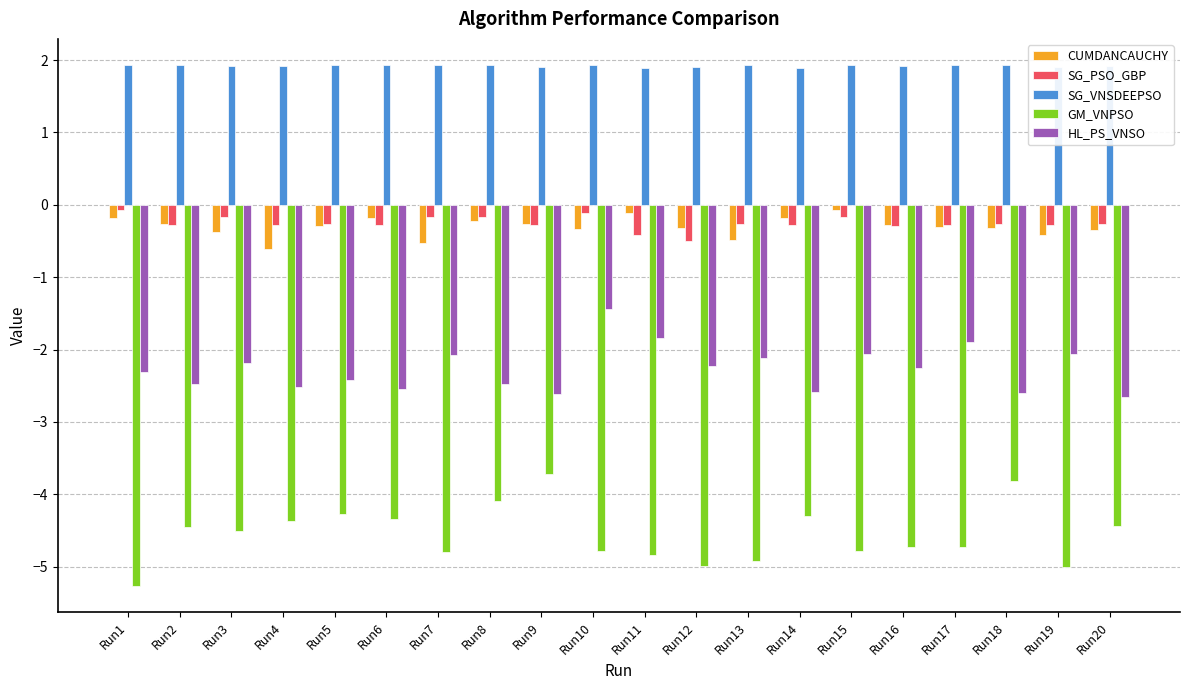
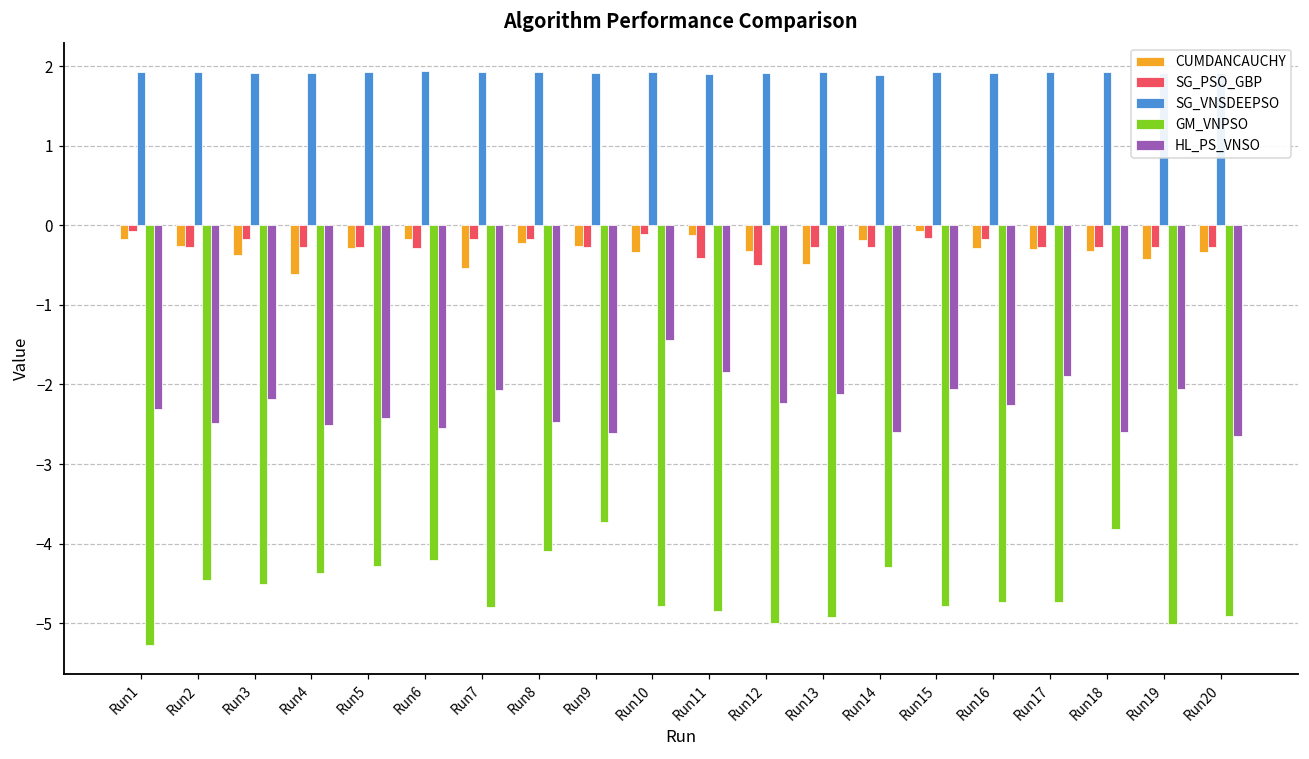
GM_VNPSO, Run6: -4.3 -> -4.2
SG_PSO_GBP, Run16: -0.3 -> -0.2
GM_VNPSO, Run20: -4.4 -> -4.9
